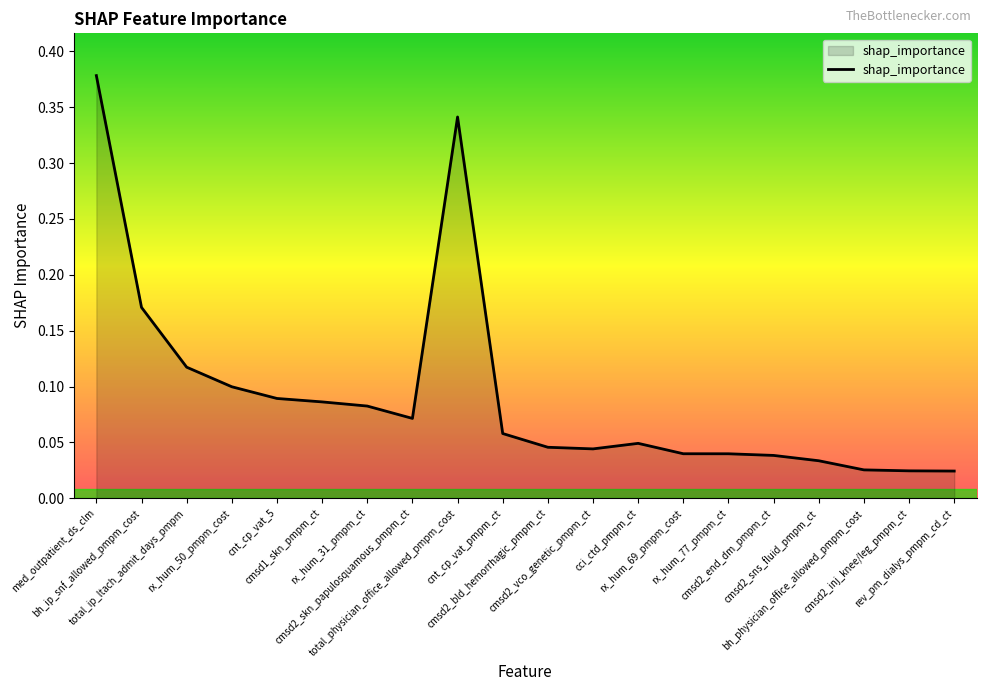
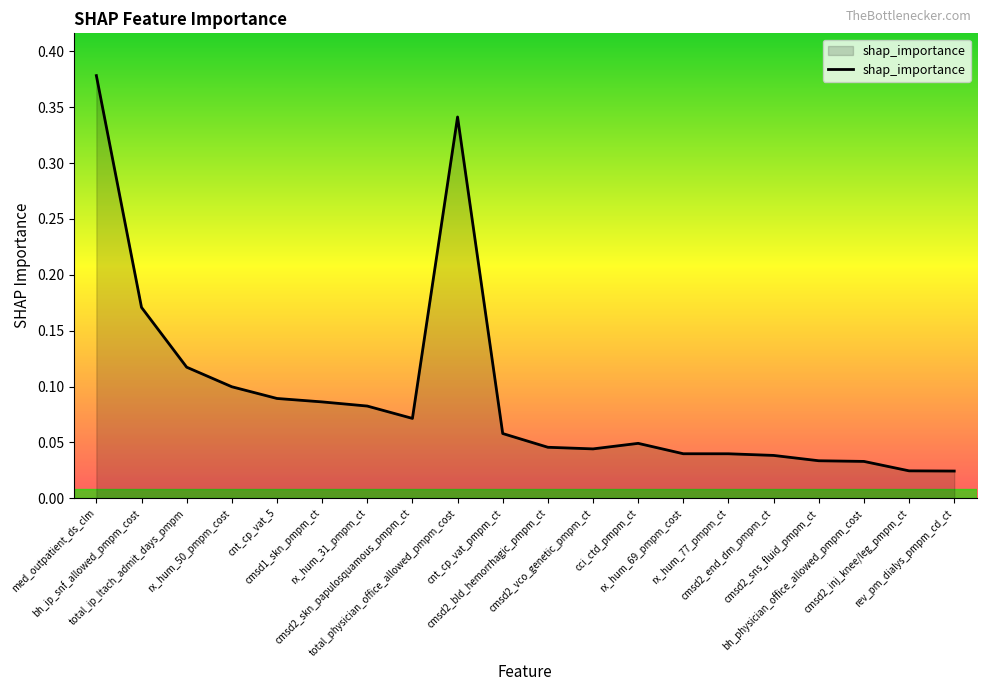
bh_physician_office_allowed_pmpm_cost: 0.025 -> 0.033
